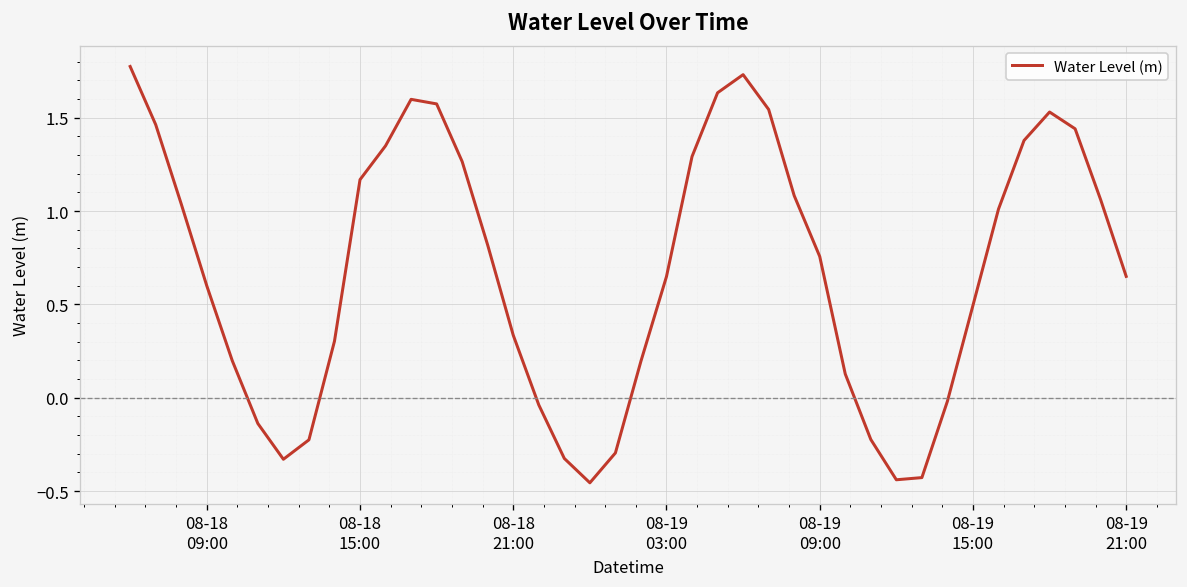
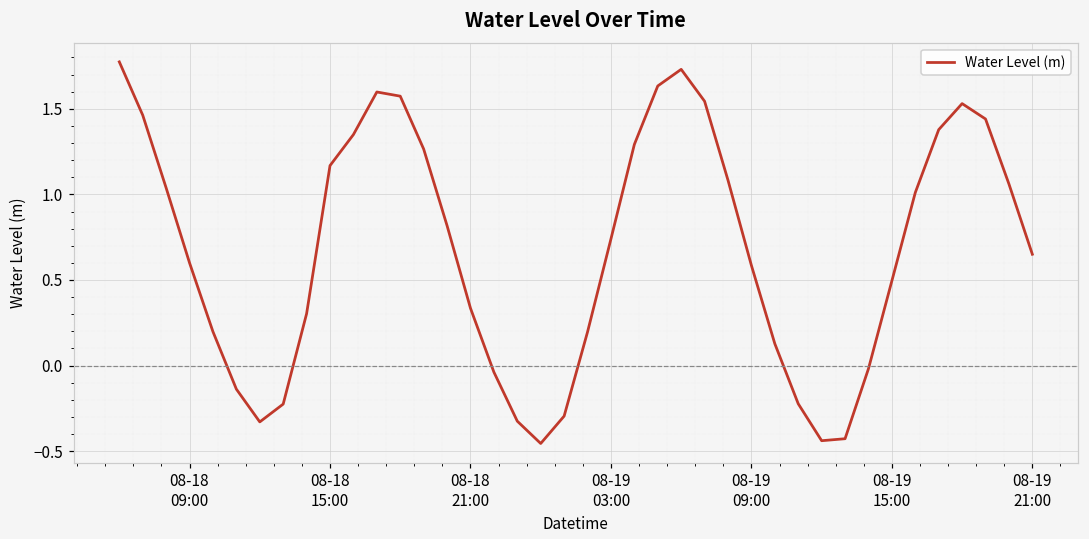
08-19 03:00: 0.65 -> 0.74
08-19 09:00: 0.76 -> 0.58
